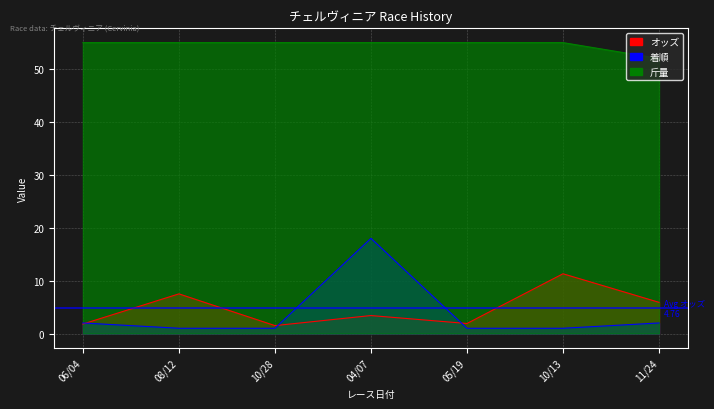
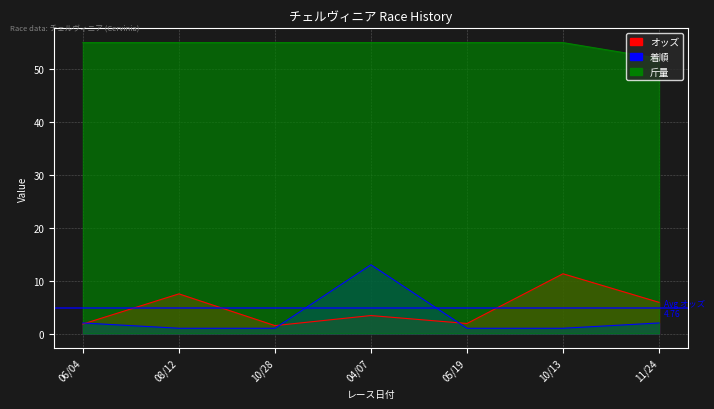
着順, 04/07: 18 -> 13
